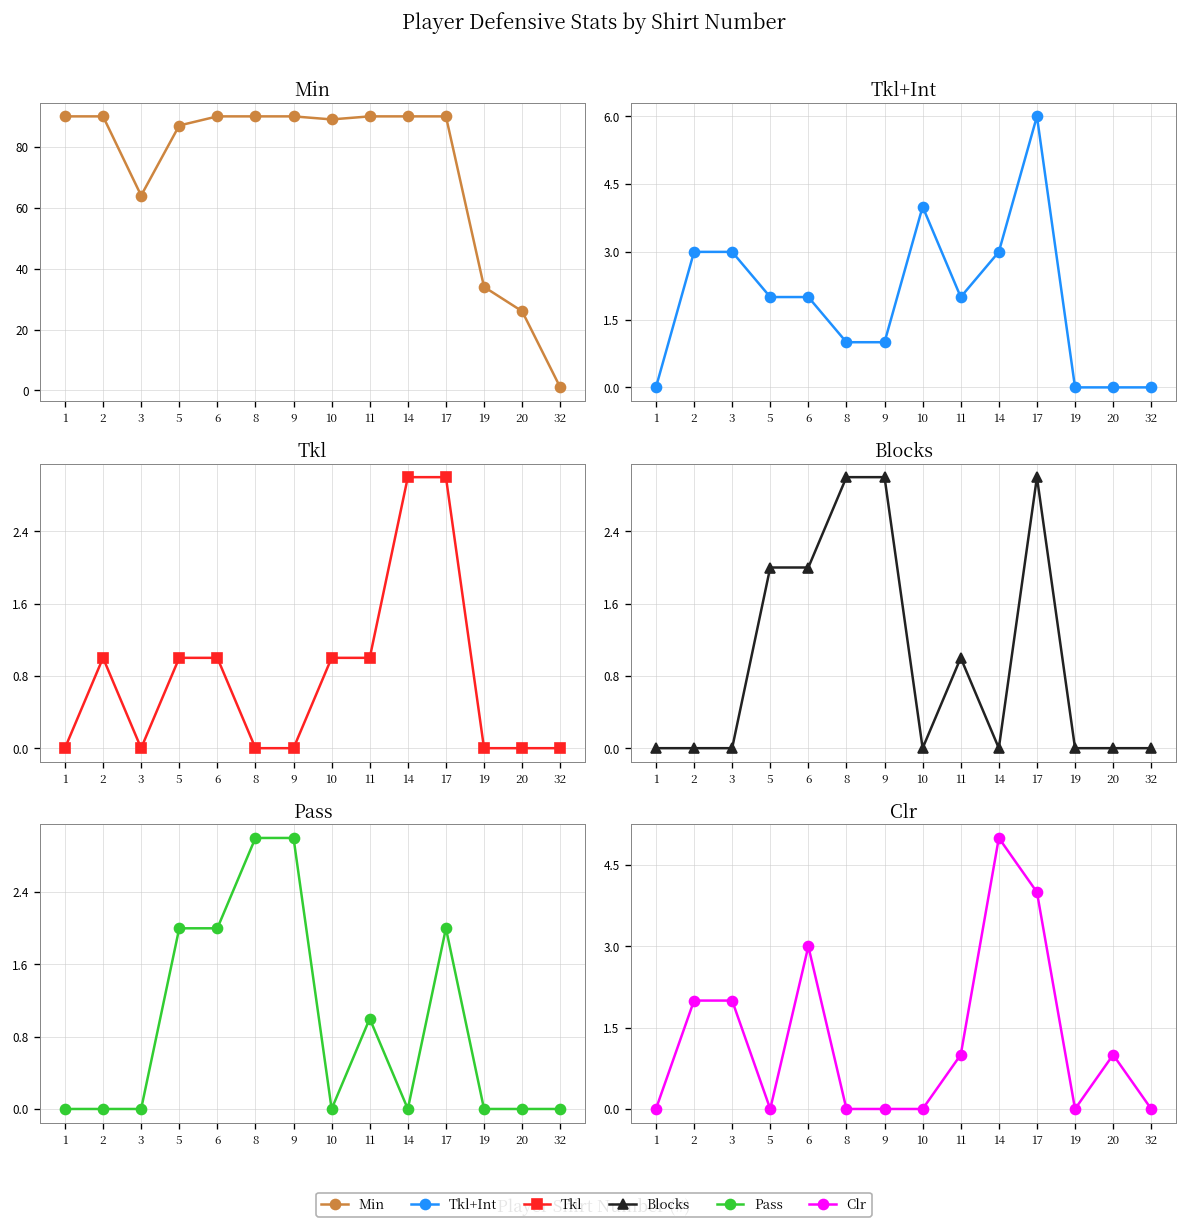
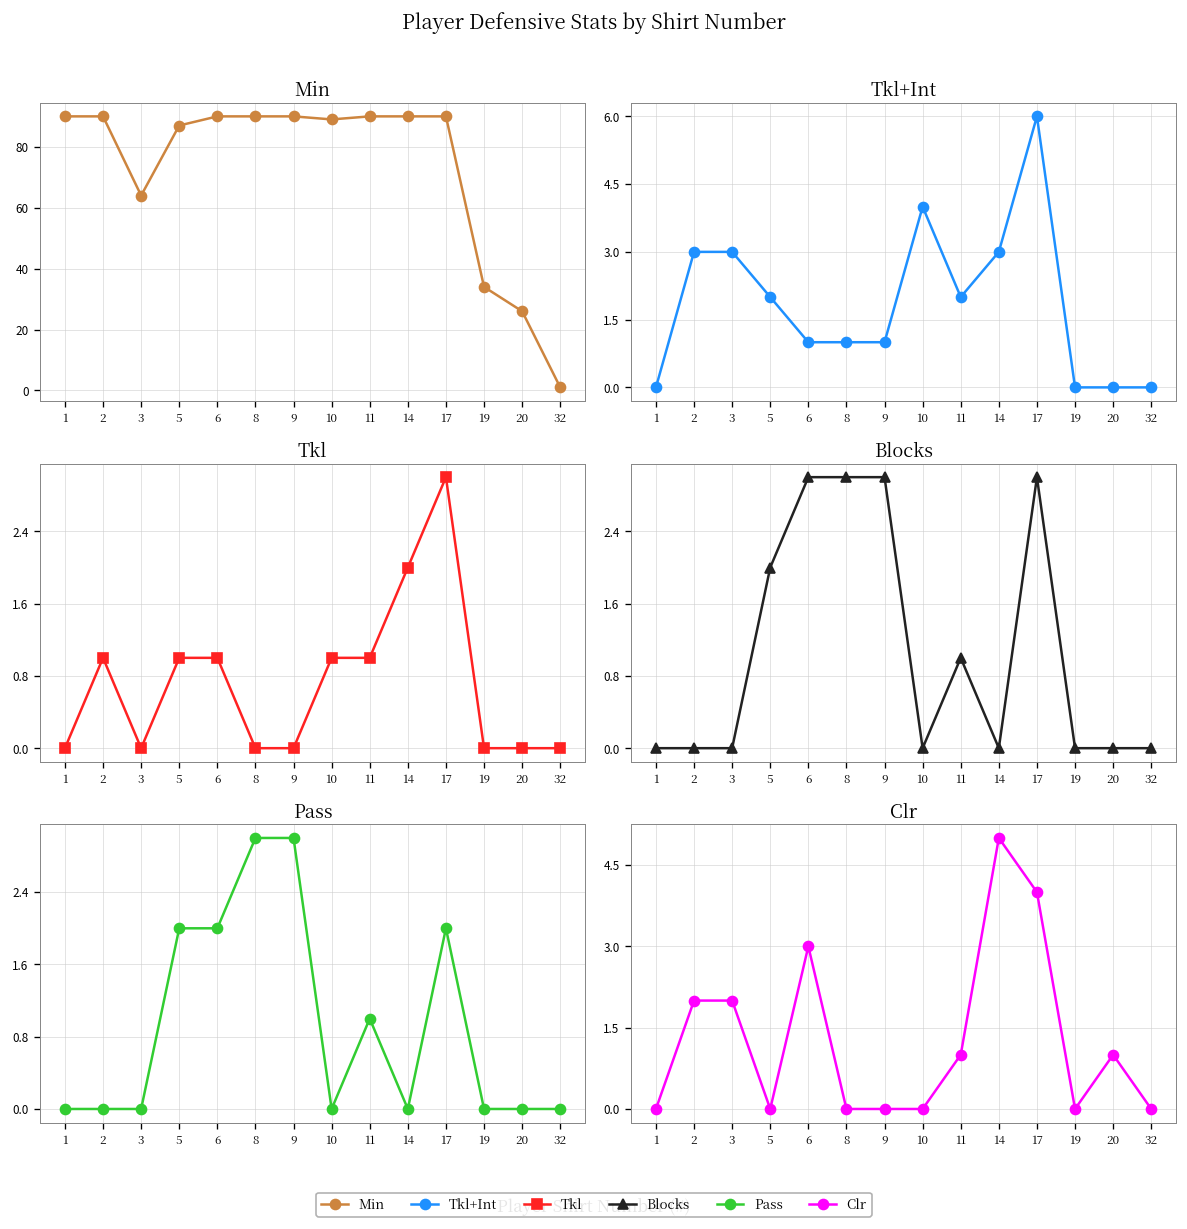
Tkl+Int, 6: 2 -> 1
Tkl, 14: 3 -> 2
Blocks, 6: 2 -> 3
